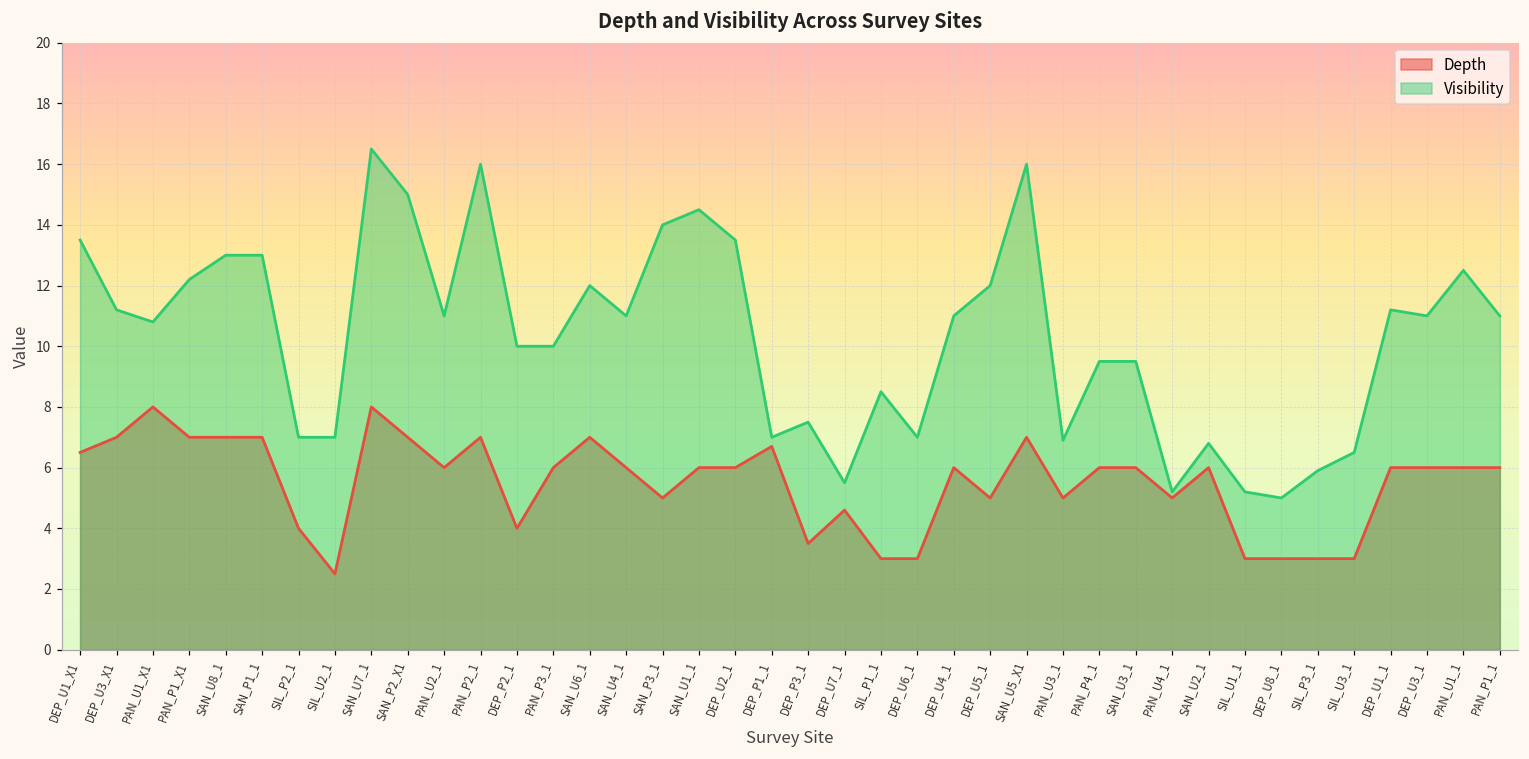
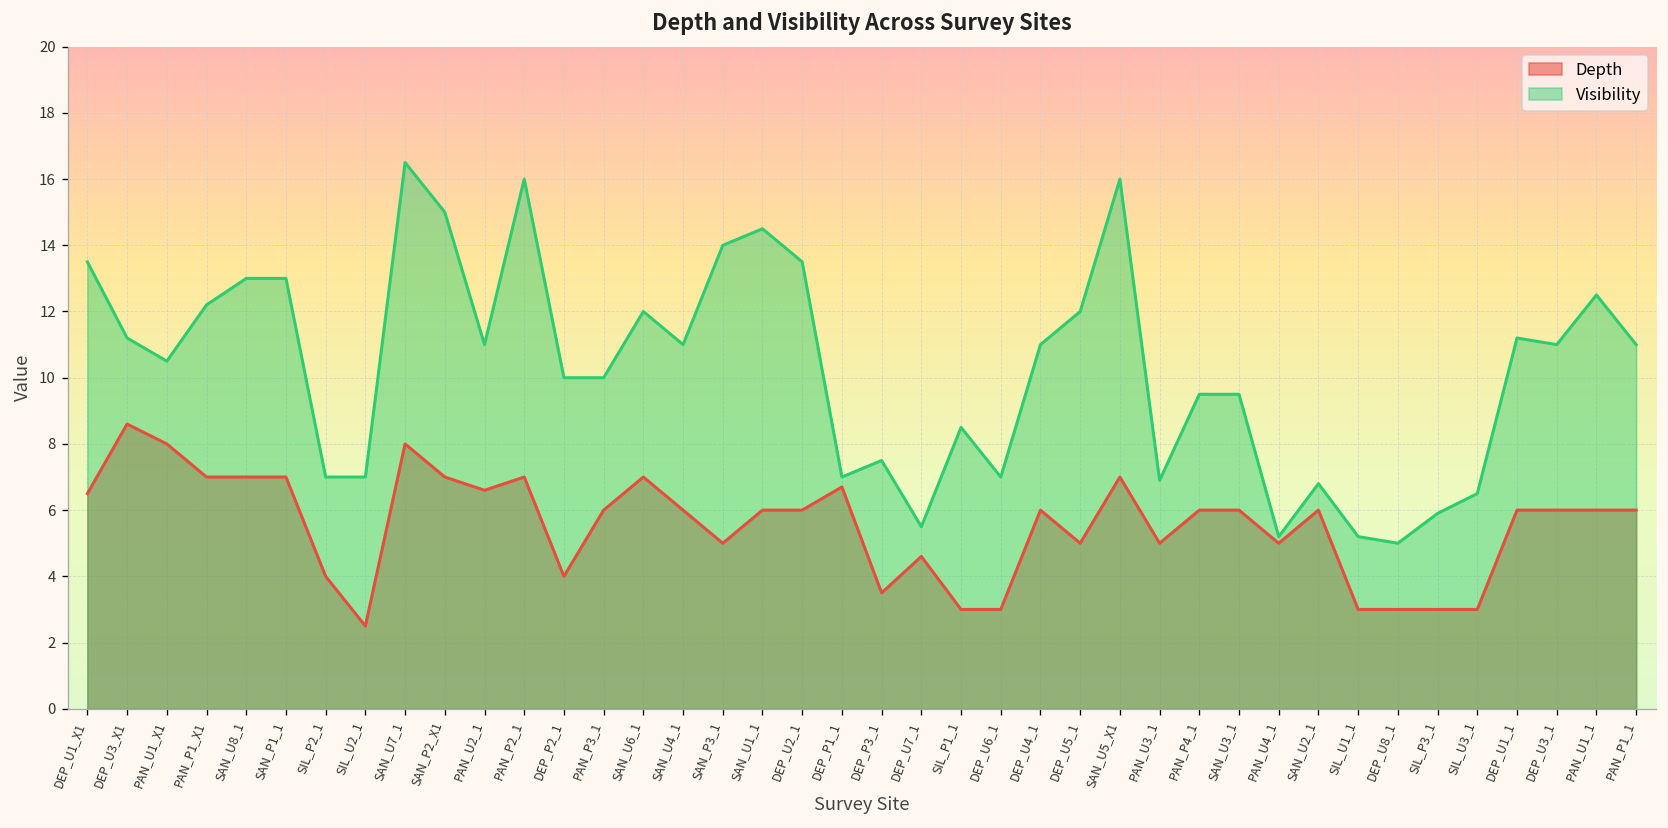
Depth, DEP_U3_X1: 7.0 -> 8.6
Visibility, PAN_U1_X1: 10.8 -> 10.5
Depth, PAN_U2_1: 6.0 -> 6.6
